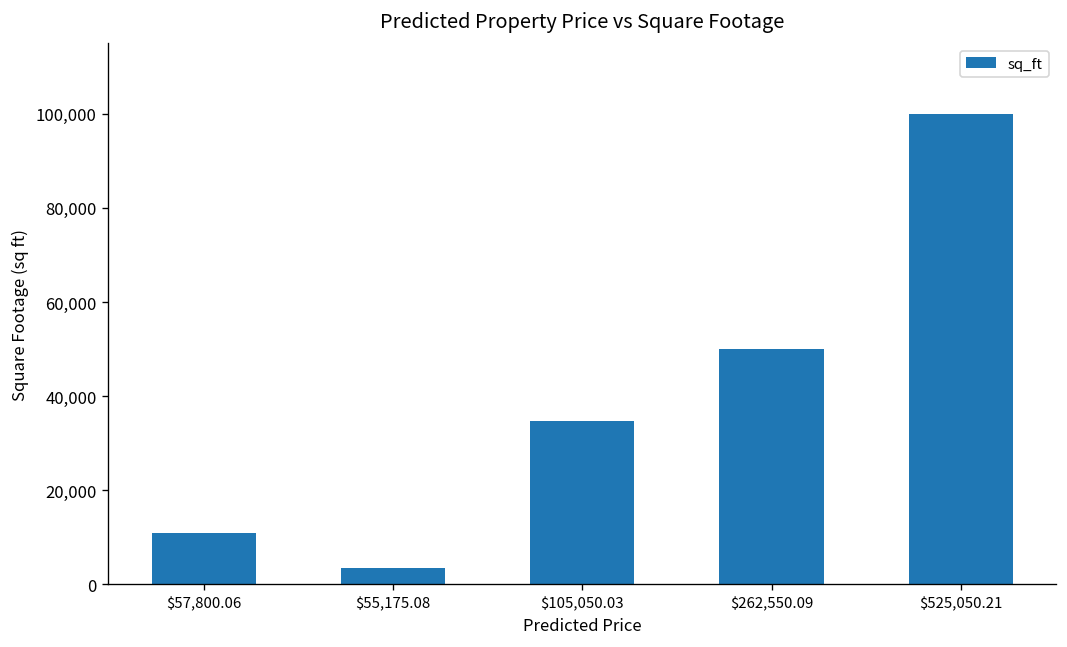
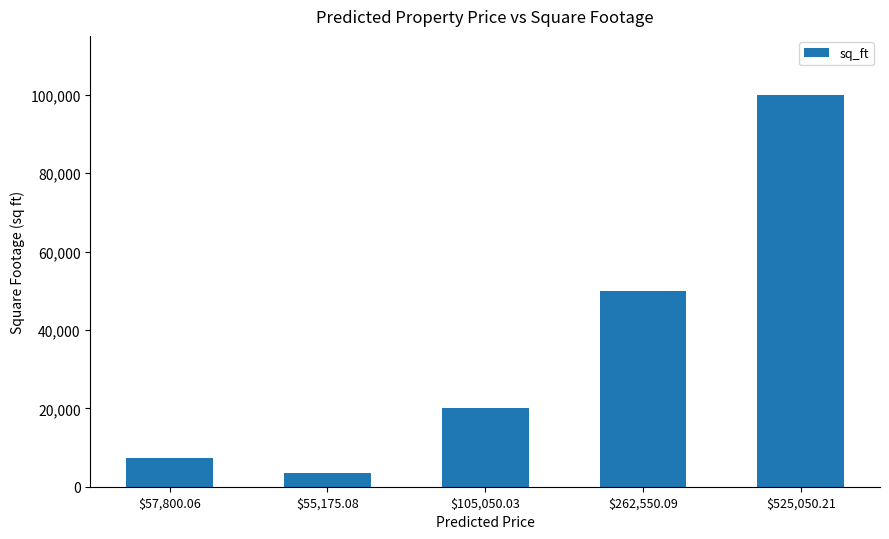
$57,800.06: 11,000 -> 7,000
$105,050.03: 35,000 -> 20,000
